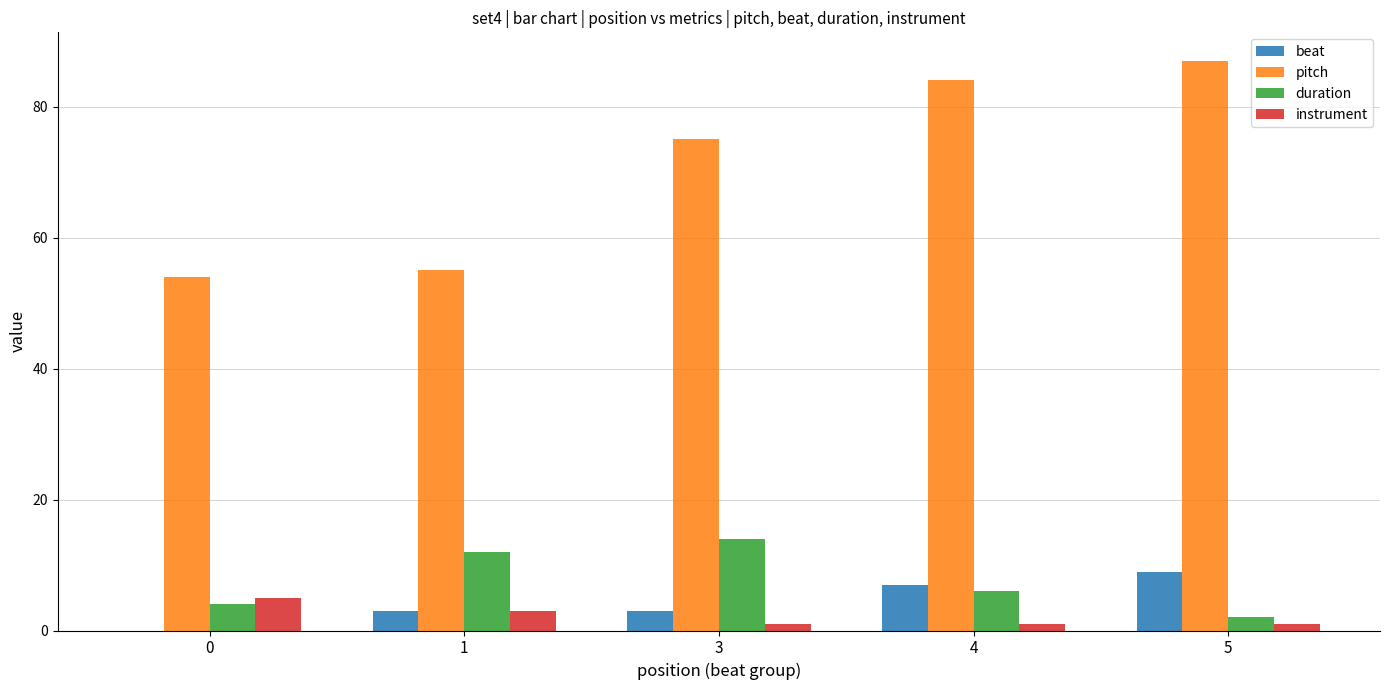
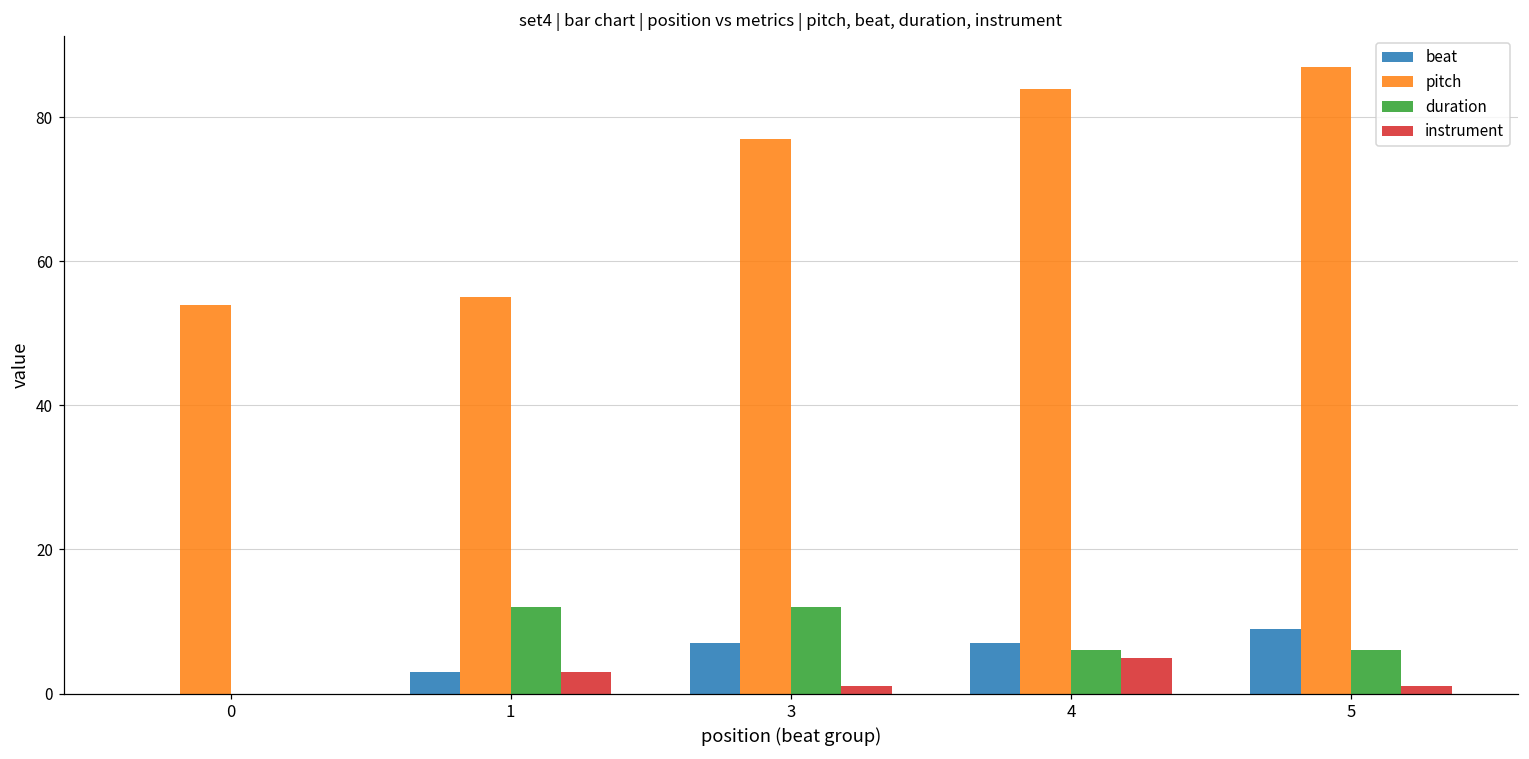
duration, 0: 4 -> 0
instrument, 0: 5 -> 0
beat, 3: 3 -> 7
pitch, 3: 75 -> 77
duration, 3: 14 -> 12
instrument, 4: 1 -> 5
duration, 5: 2 -> 6
